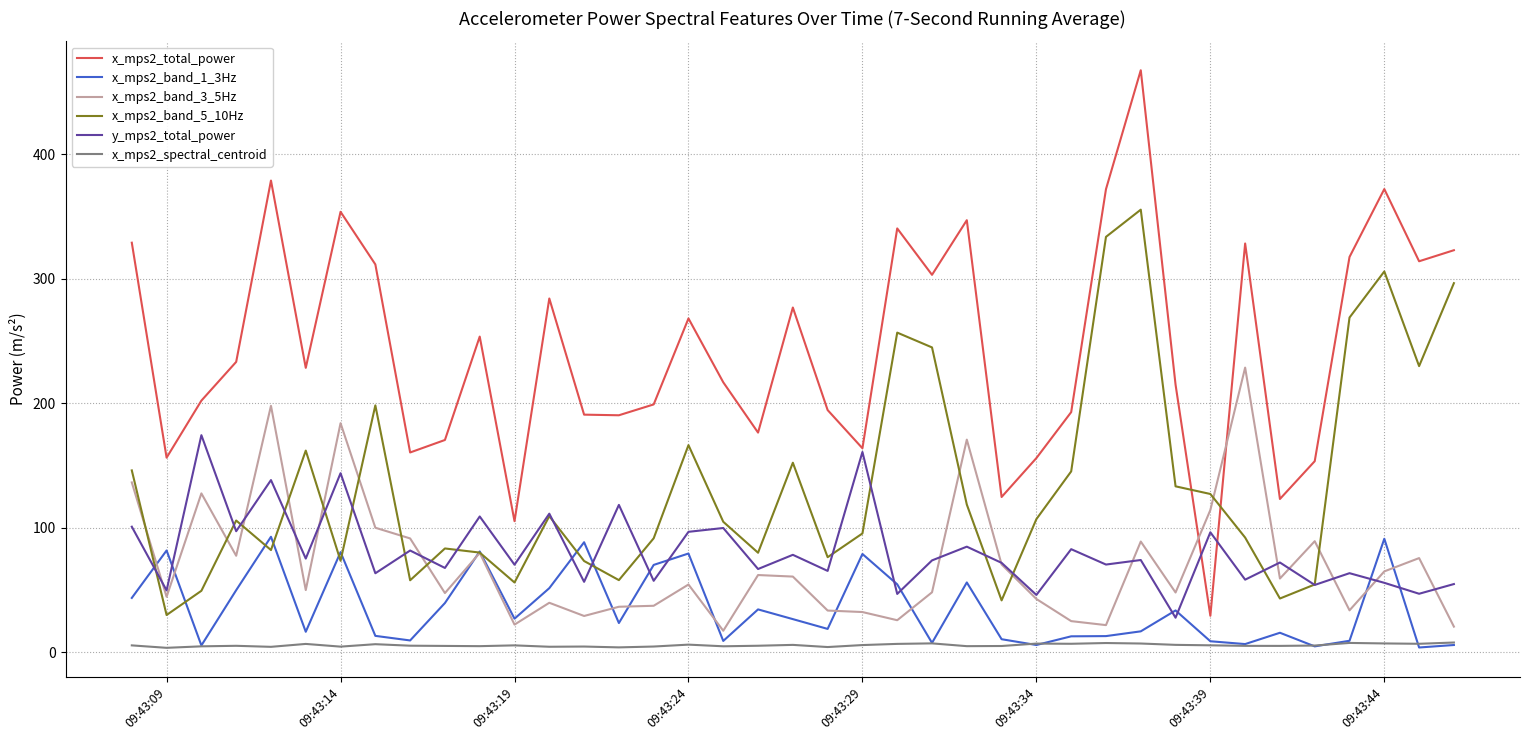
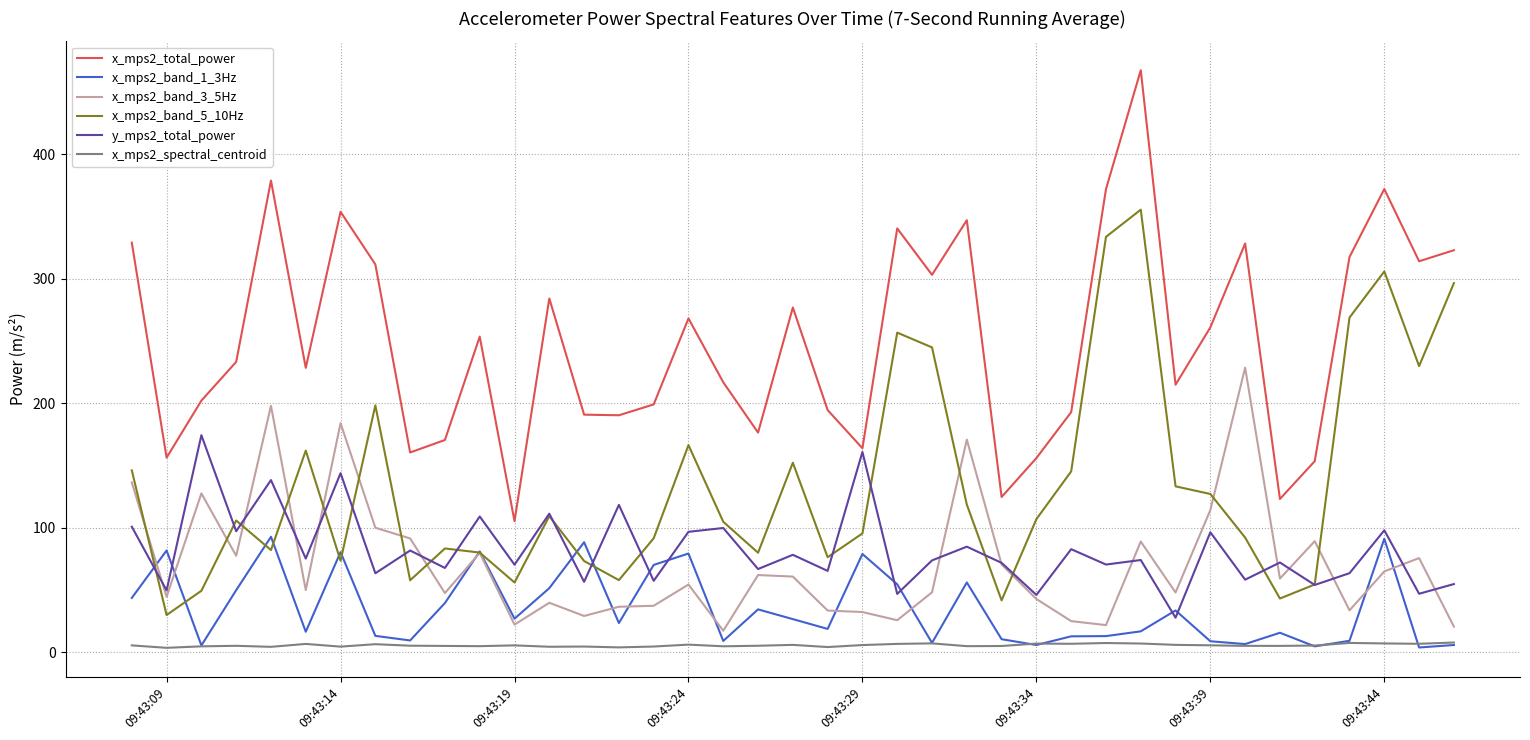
x_mps2_total_power, 09:43:39: 29 -> 261
y_mps2_total_power, 09:43:44: 56 -> 98
